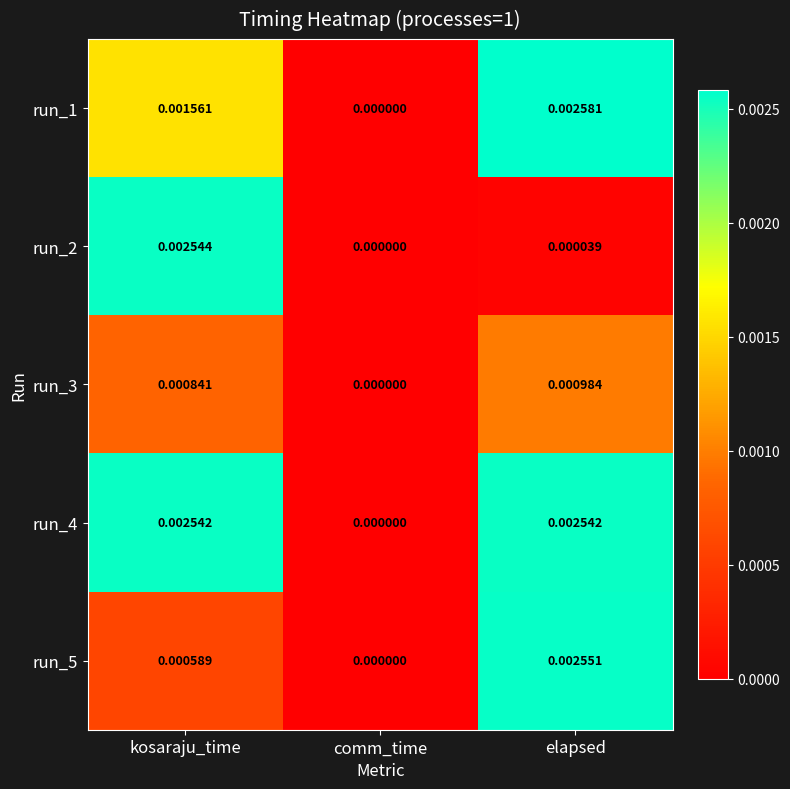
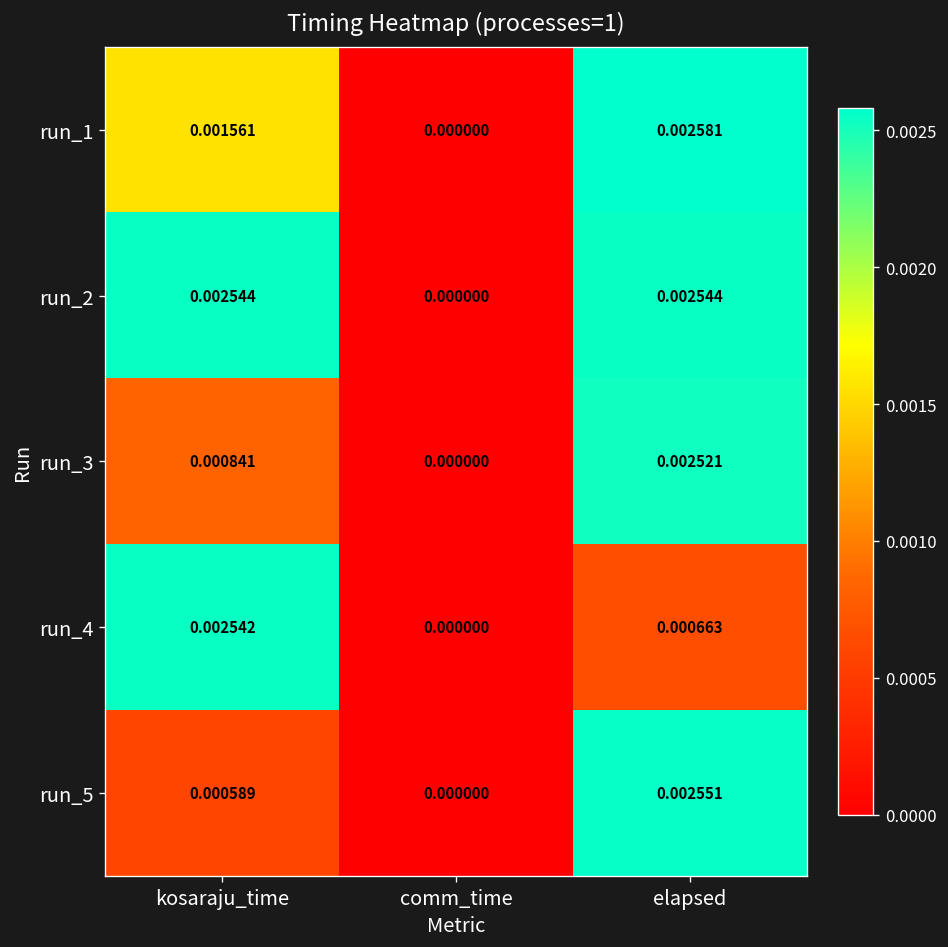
run_2, elapsed: 0.000039 -> 0.002544
run_3, elapsed: 0.000984 -> 0.002521
run_4, elapsed: 0.002542 -> 0.000663
